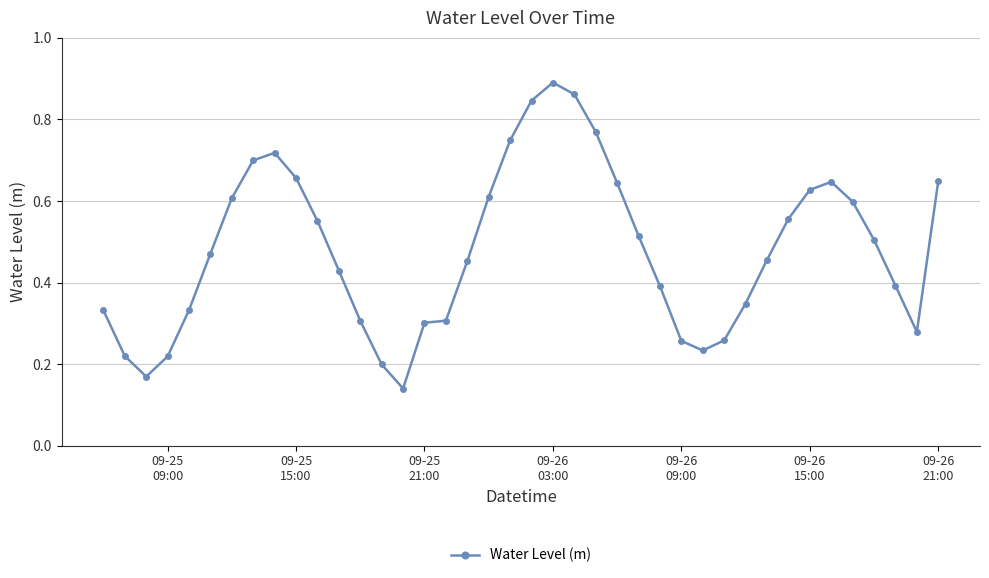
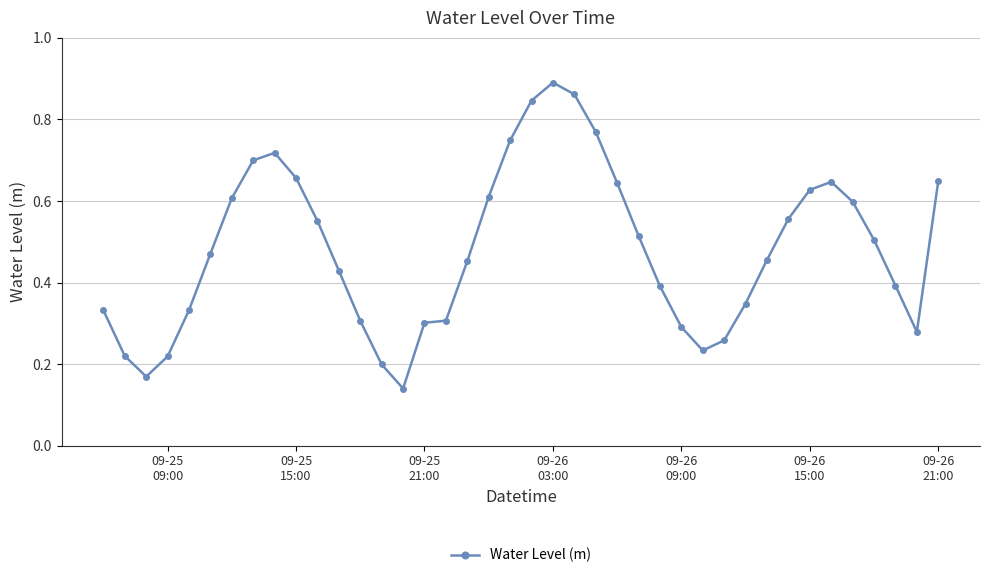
09-26 09:00: 0.26 -> 0.29
